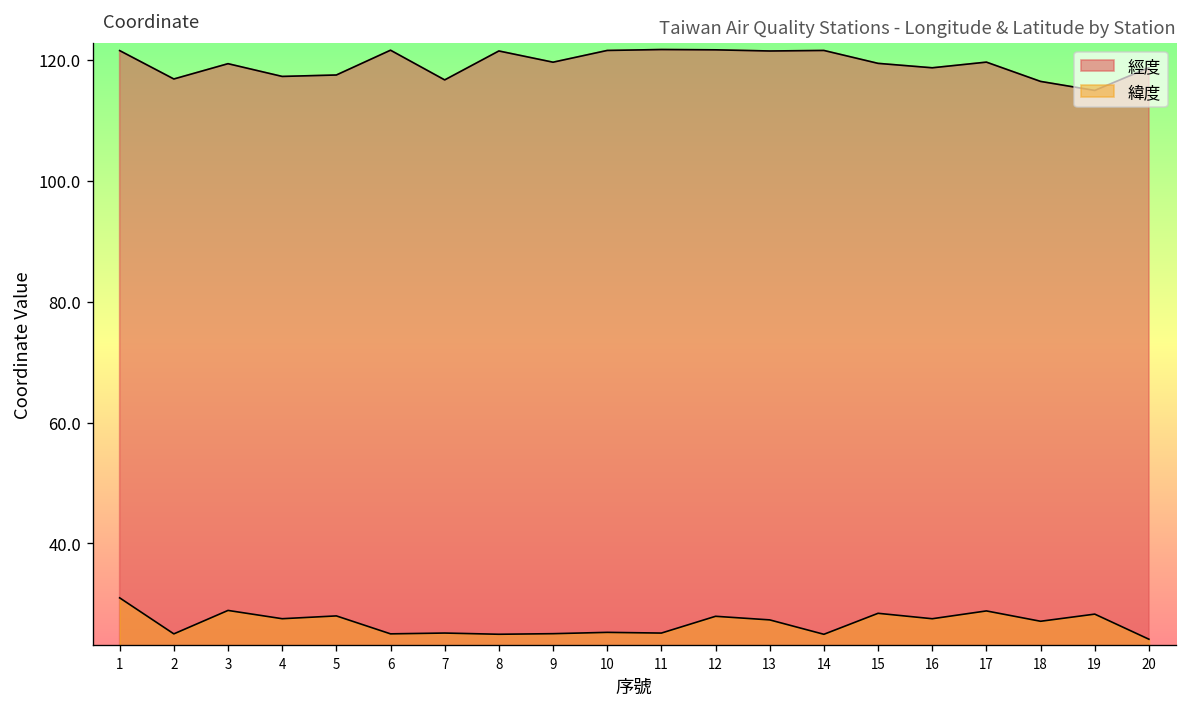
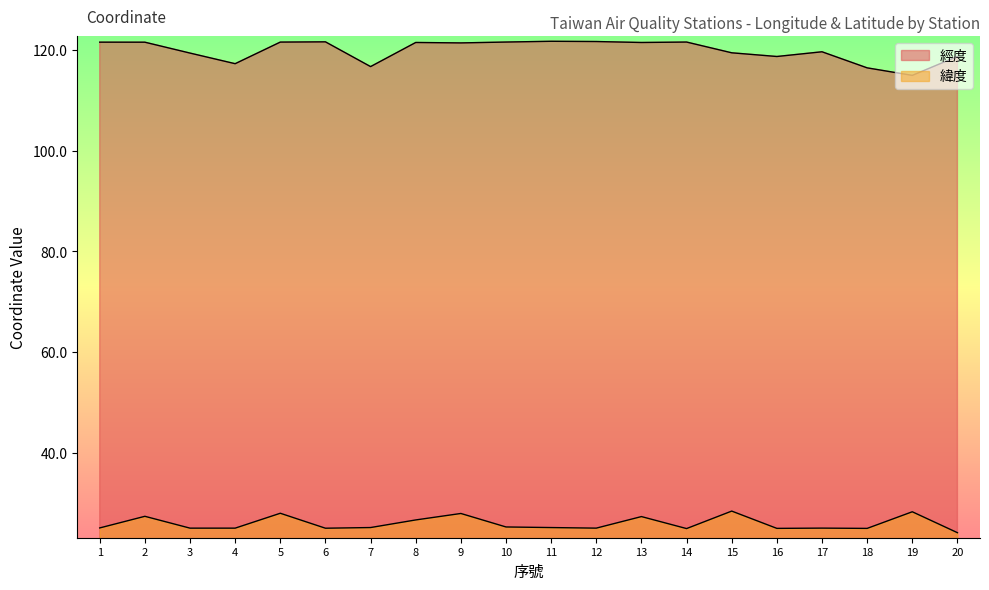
緯度, 1: 31 -> 25
經度, 2: 117 -> 122
緯度, 2: 25 -> 27
緯度, 3: 29 -> 25
緯度, 4: 28 -> 25
經度, 5: 117 -> 122
緯度, 8: 25 -> 27
經度, 9: 120 -> 121
緯度, 9: 25 -> 28
緯度, 12: 28 -> 25
緯度, 16: 28 -> 25
緯度, 17: 29 -> 25
緯度, 18: 27 -> 25
